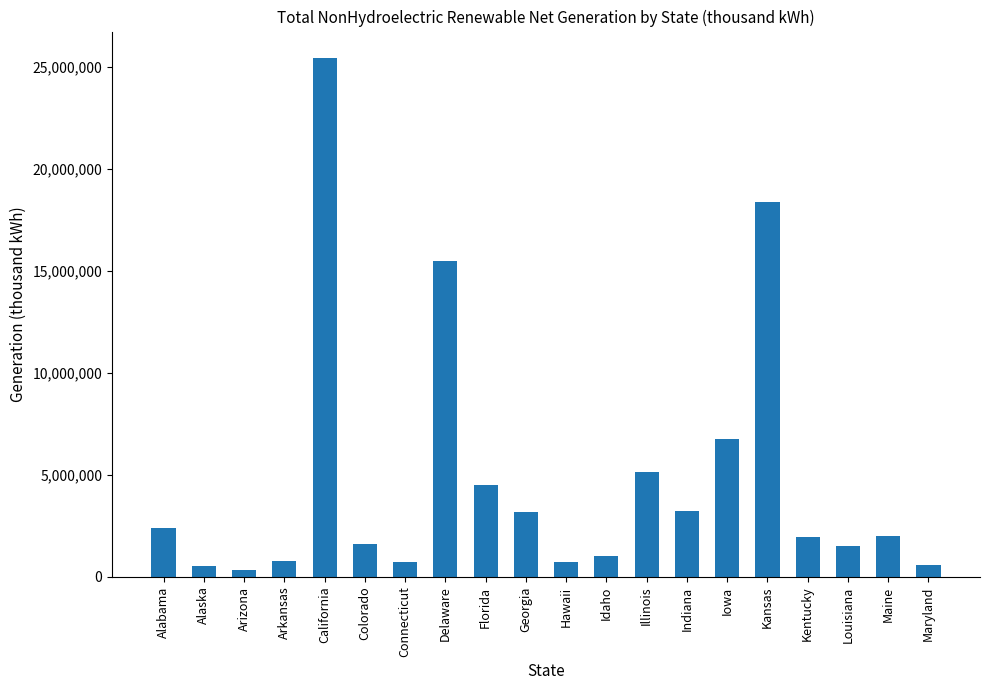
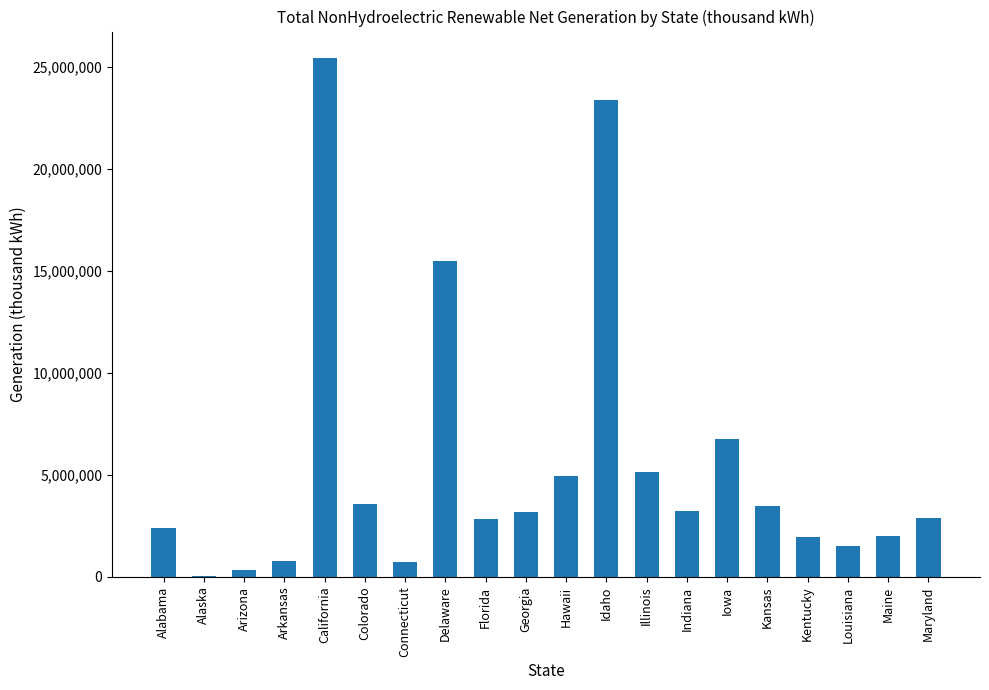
Alaska: 500,000 -> 0
Colorado: 1,600,000 -> 3,600,000
Florida: 4,500,000 -> 2,900,000
Hawaii: 700,000 -> 4,900,000
Idaho: 1,000,000 -> 23,300,000
Kansas: 18,400,000 -> 3,500,000
Maryland: 600,000 -> 2,900,000
